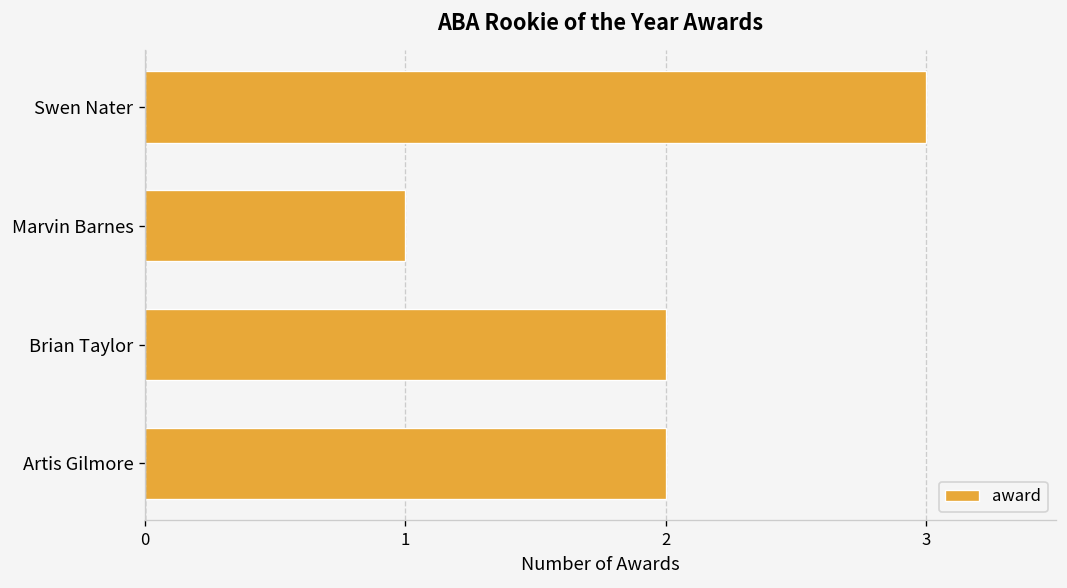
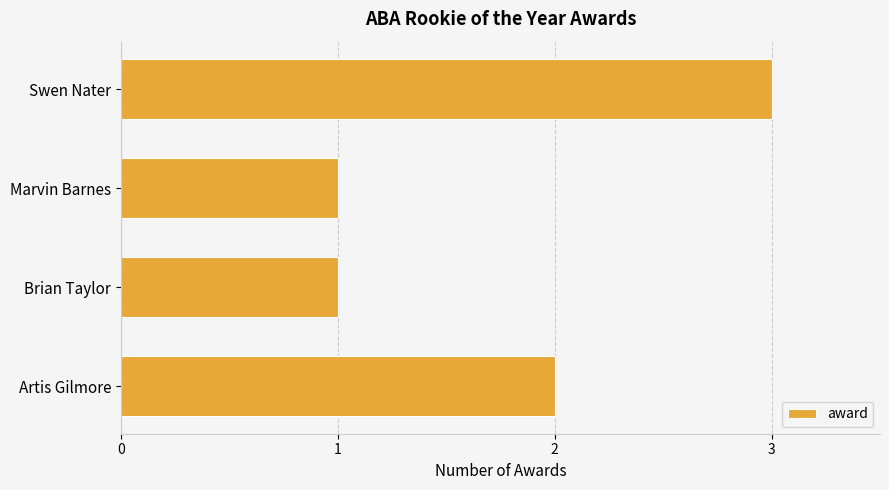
Brian Taylor: 2 -> 1
